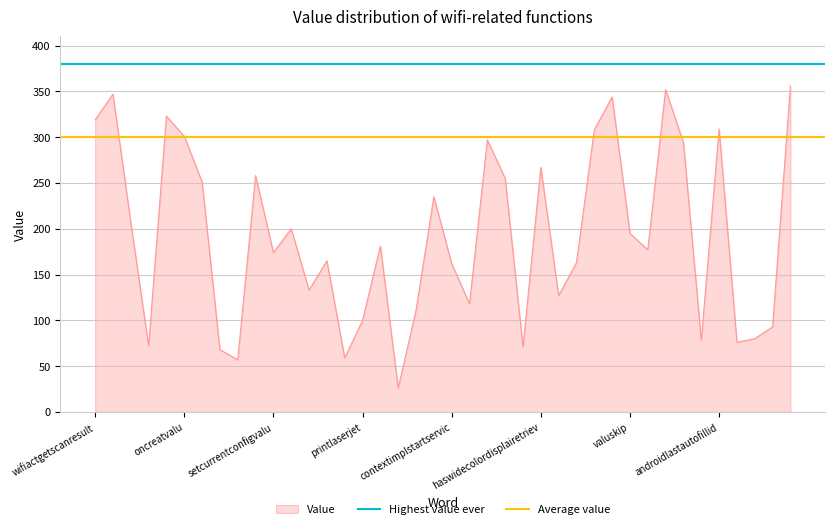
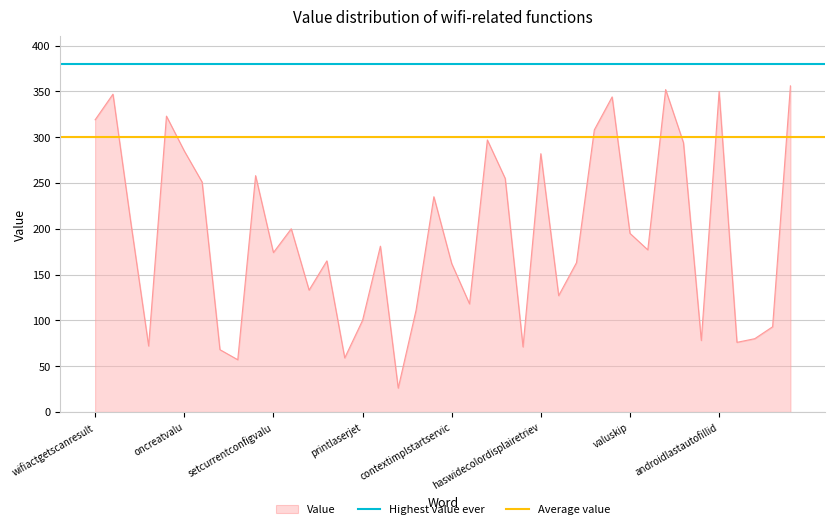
oncreatvalu: 300 -> 290
haswidecolordisplairetriev: 270 -> 280
androidlastautofillid: 310 -> 350
